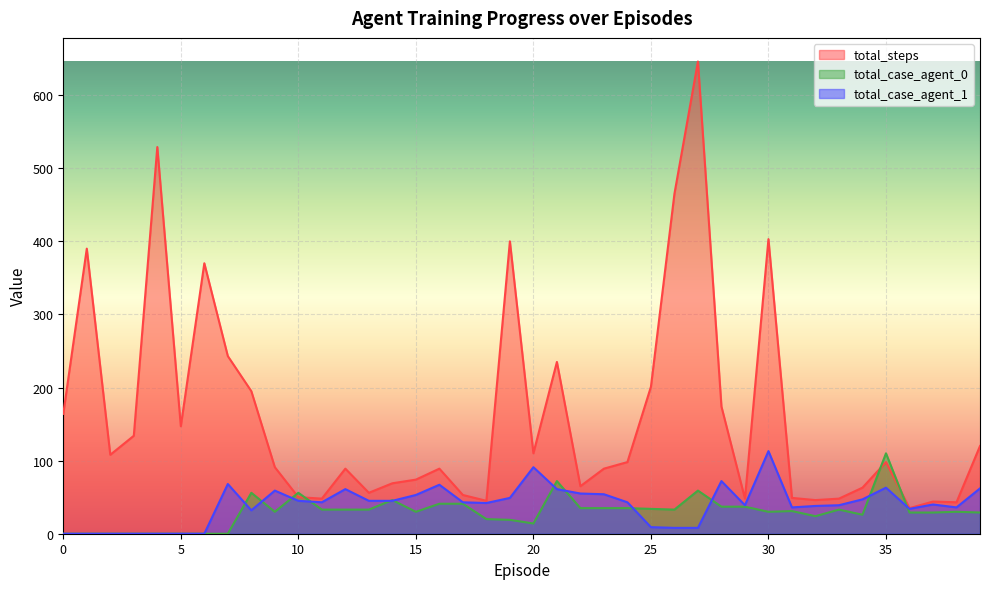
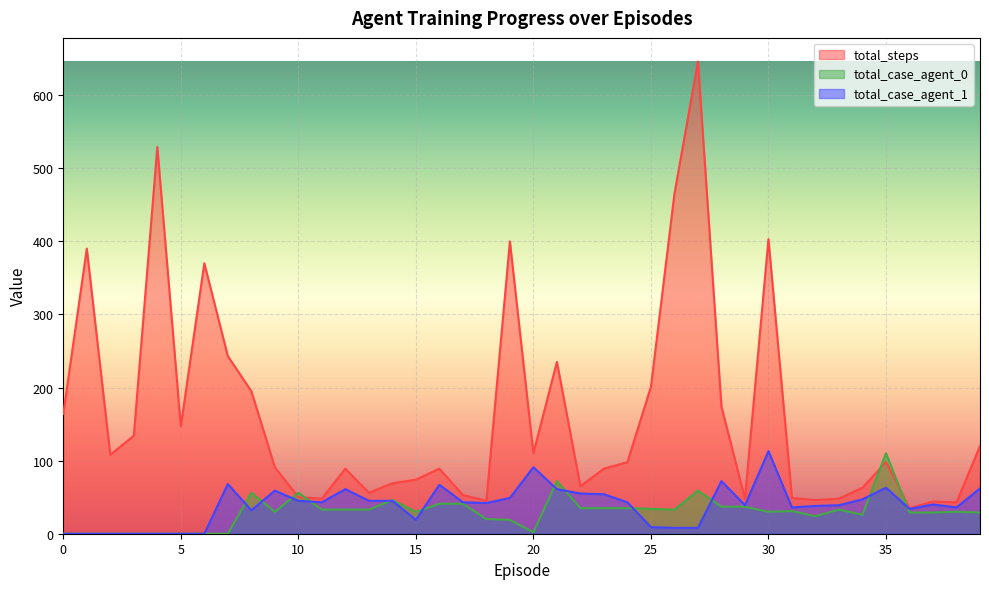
total_case_agent_1, 15: 50 -> 20
total_case_agent_0, 20: 10 -> 0
